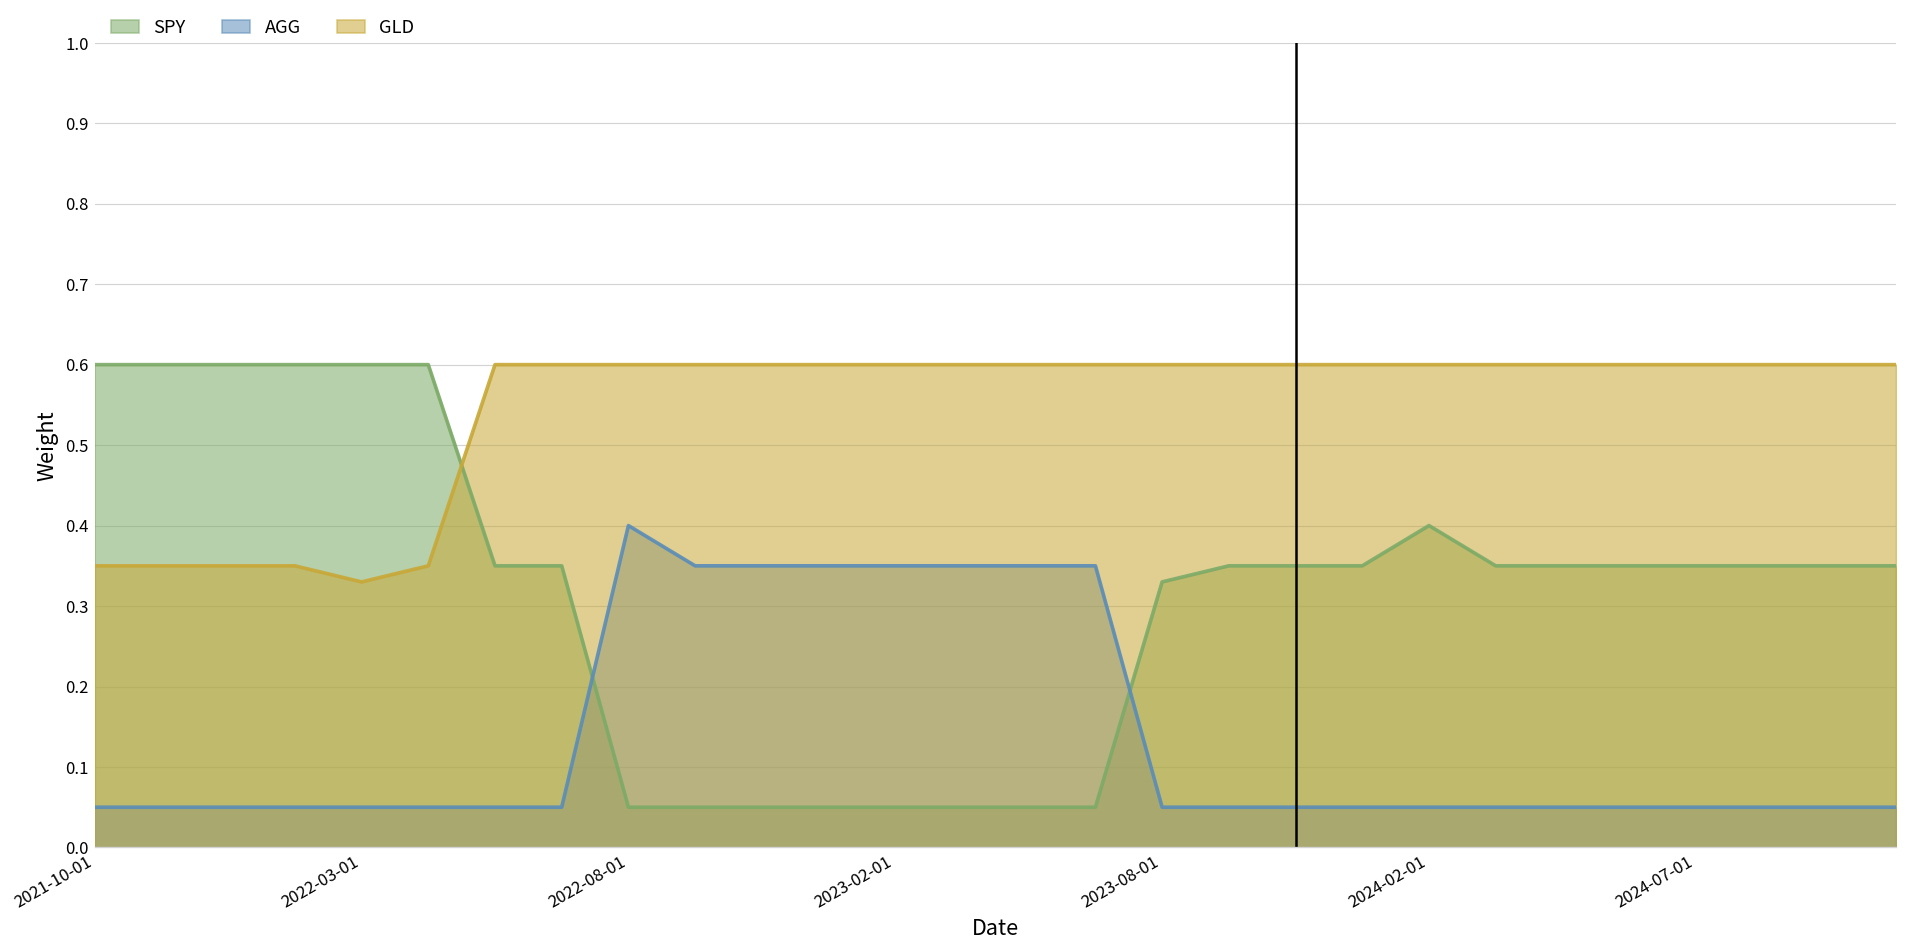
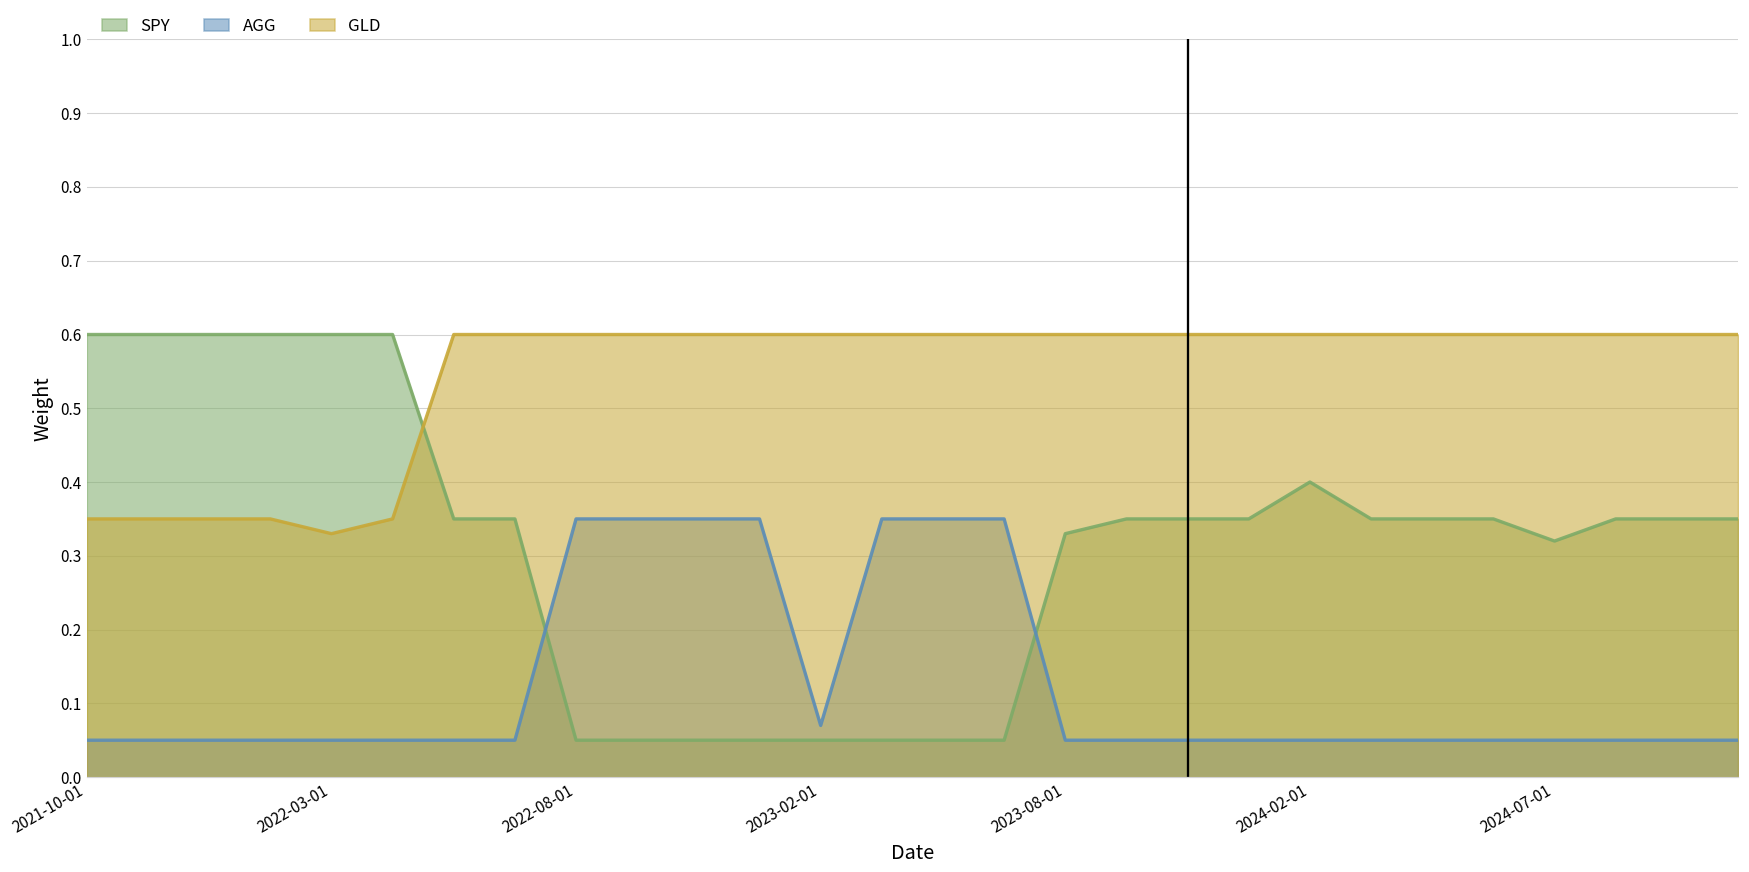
AGG, 2022-08-01: 0.40 -> 0.35
AGG, 2023-02-01: 0.35 -> 0.07
SPY, 2024-07-01: 0.35 -> 0.32
